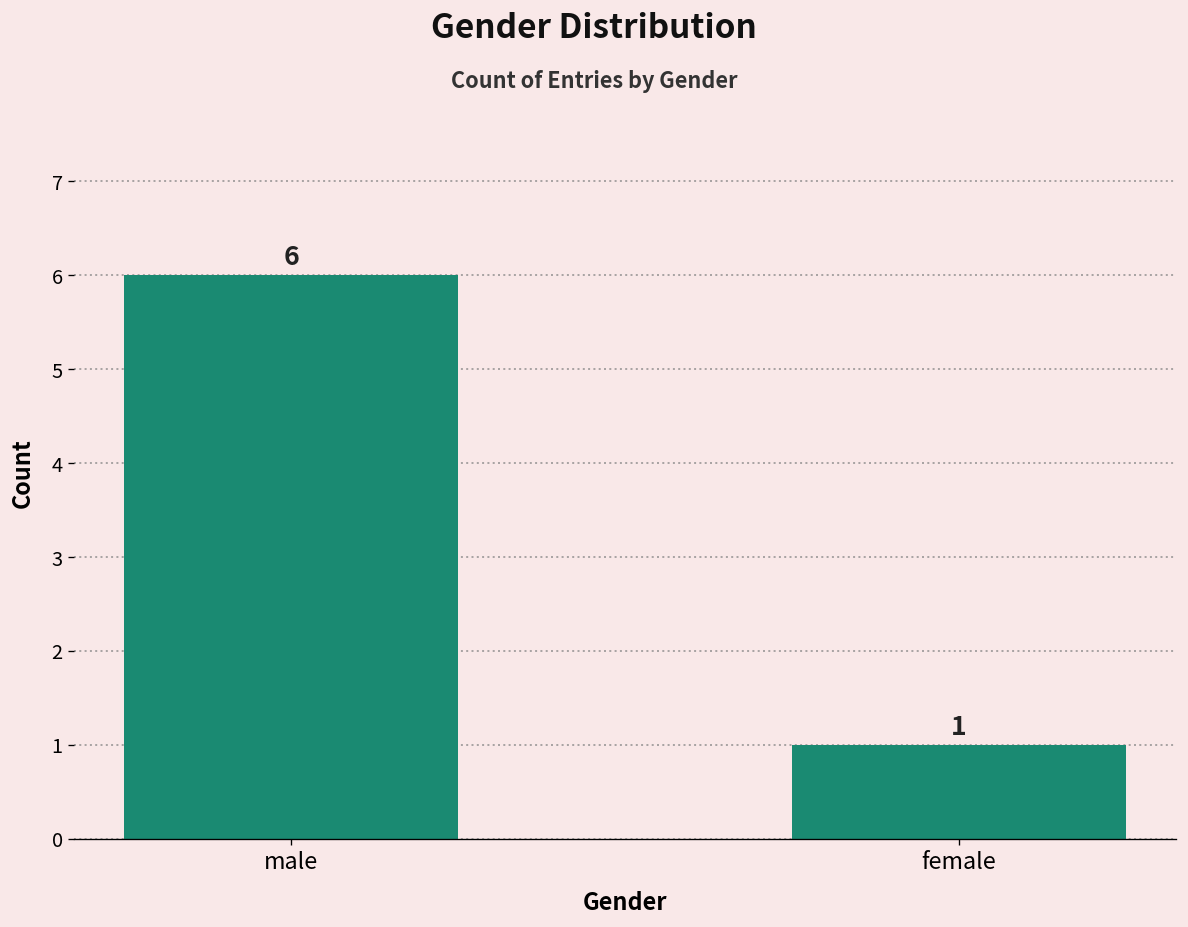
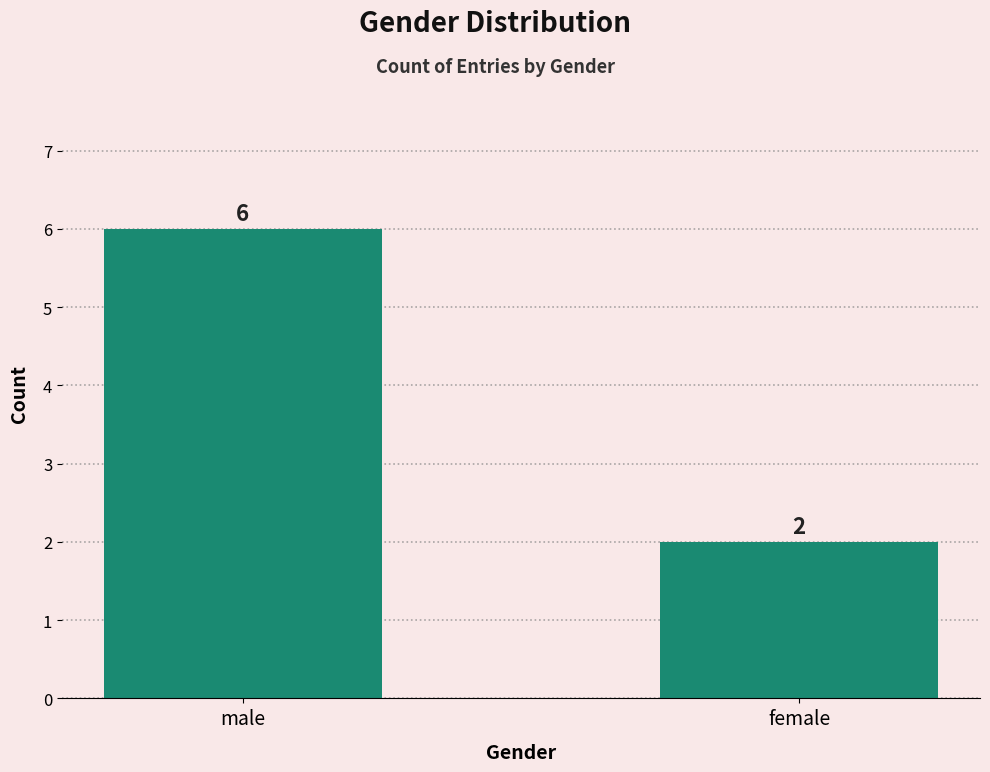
female: 1 -> 2
